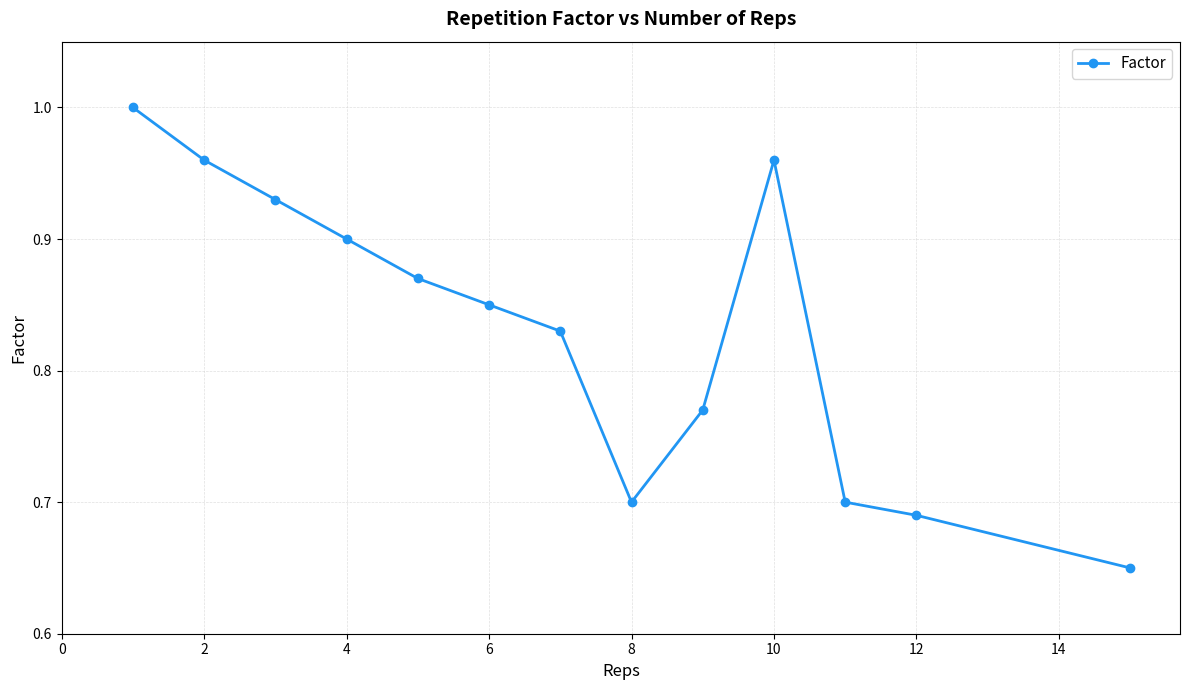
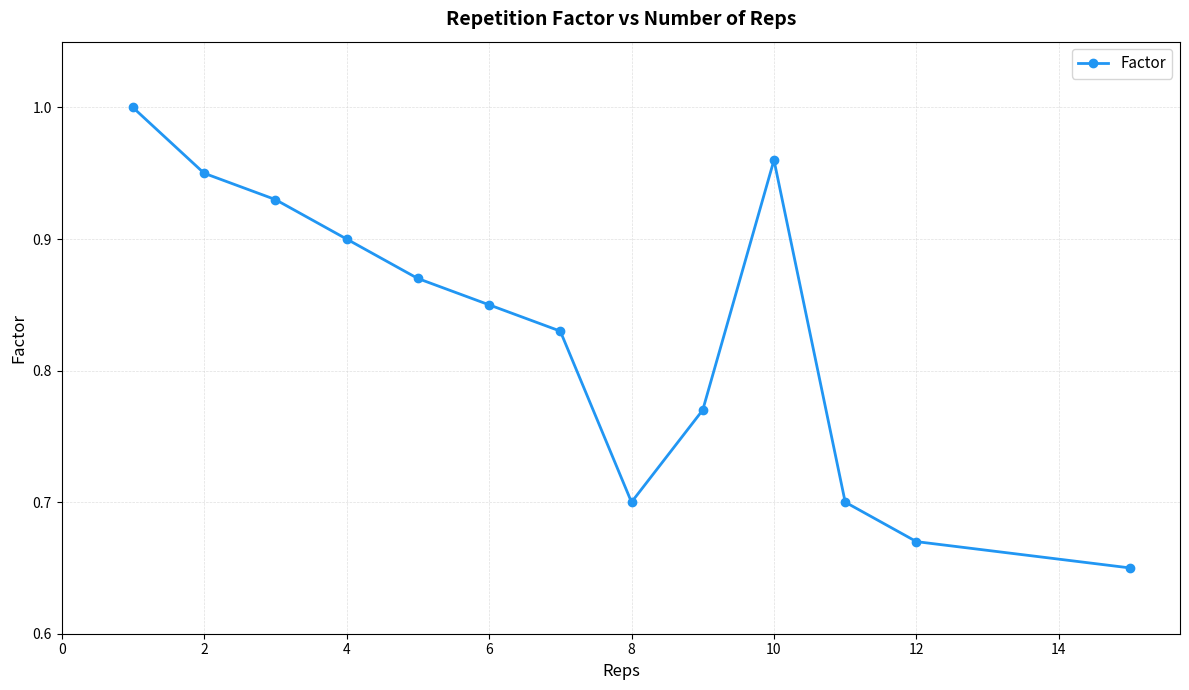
2: 0.96 -> 0.95
12: 0.69 -> 0.67
